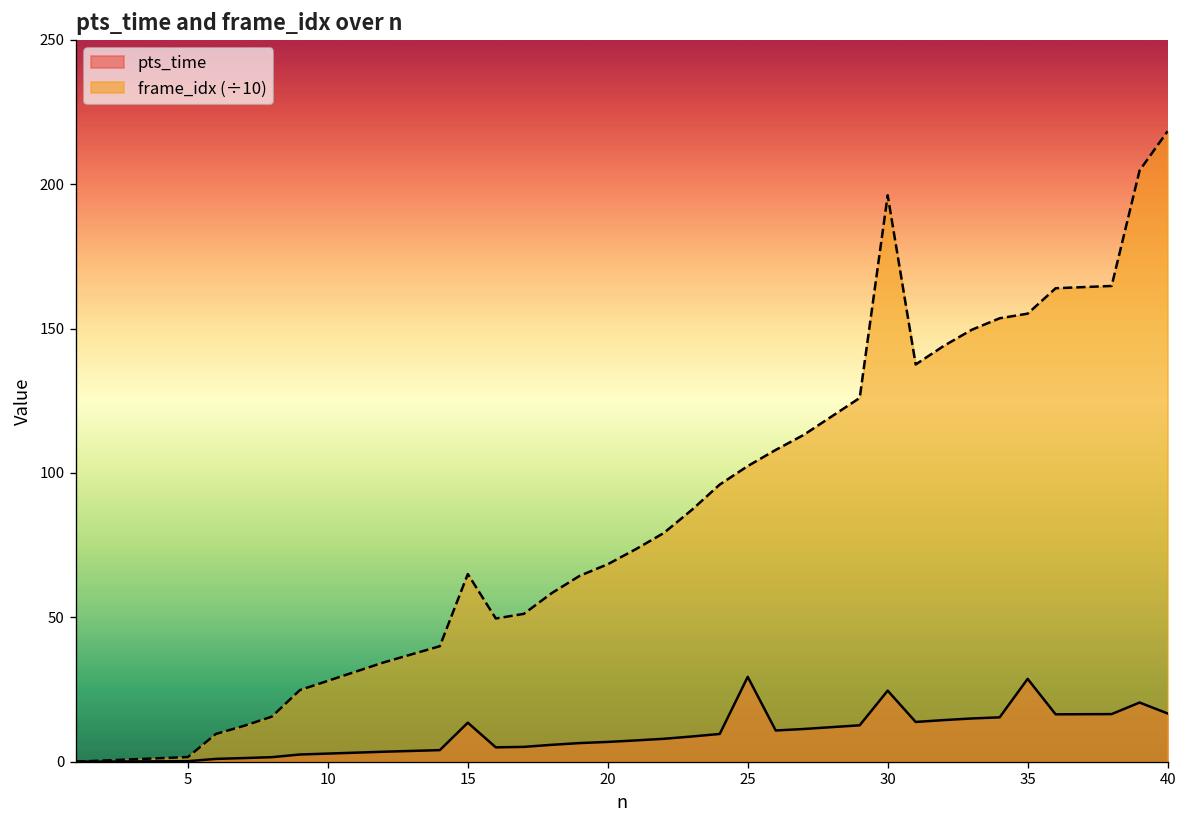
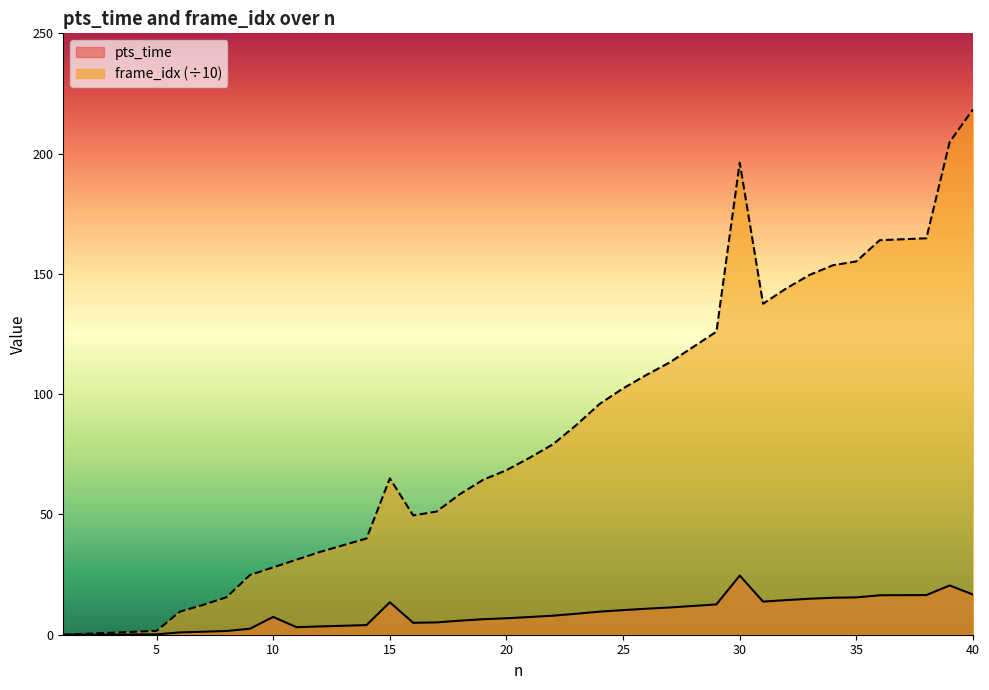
pts_time, 10: 3 -> 7
pts_time, 25: 29 -> 10
pts_time, 35: 29 -> 16
